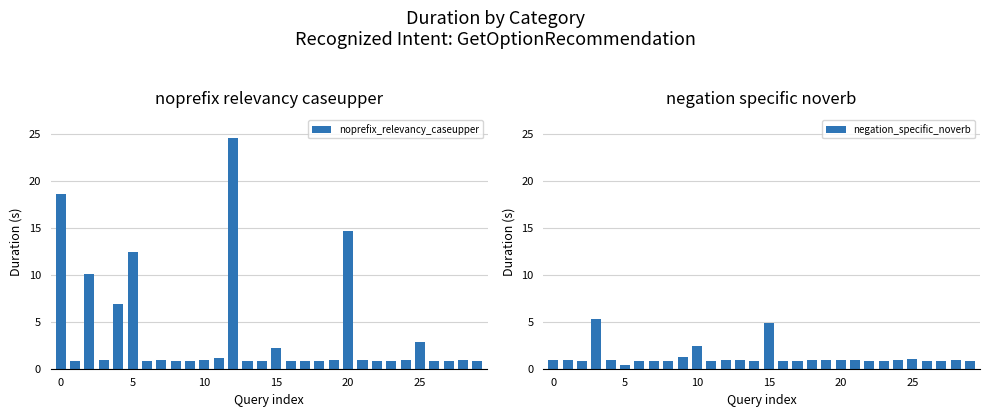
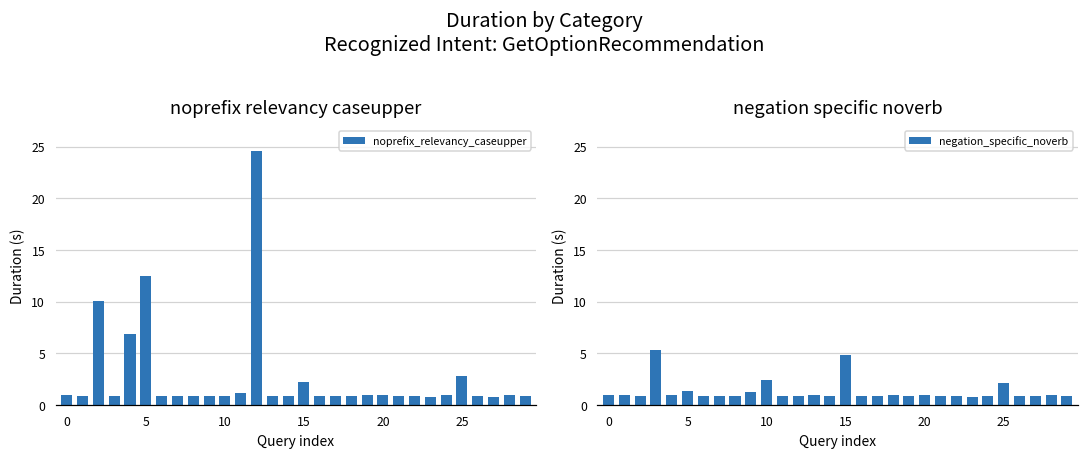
noprefix relevancy caseupper, 0: 19 -> 1
noprefix relevancy caseupper, 20: 15 -> 1
negation specific noverb, 5: 0 -> 1
negation specific noverb, 25: 1 -> 2
